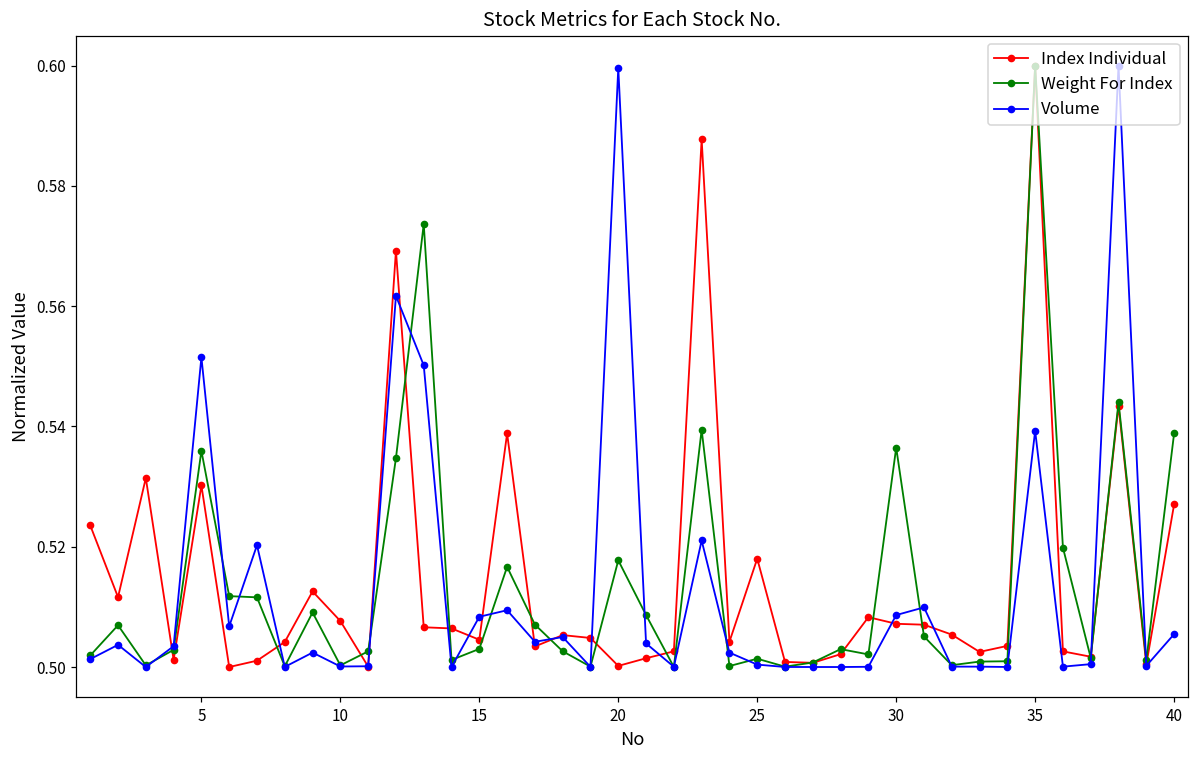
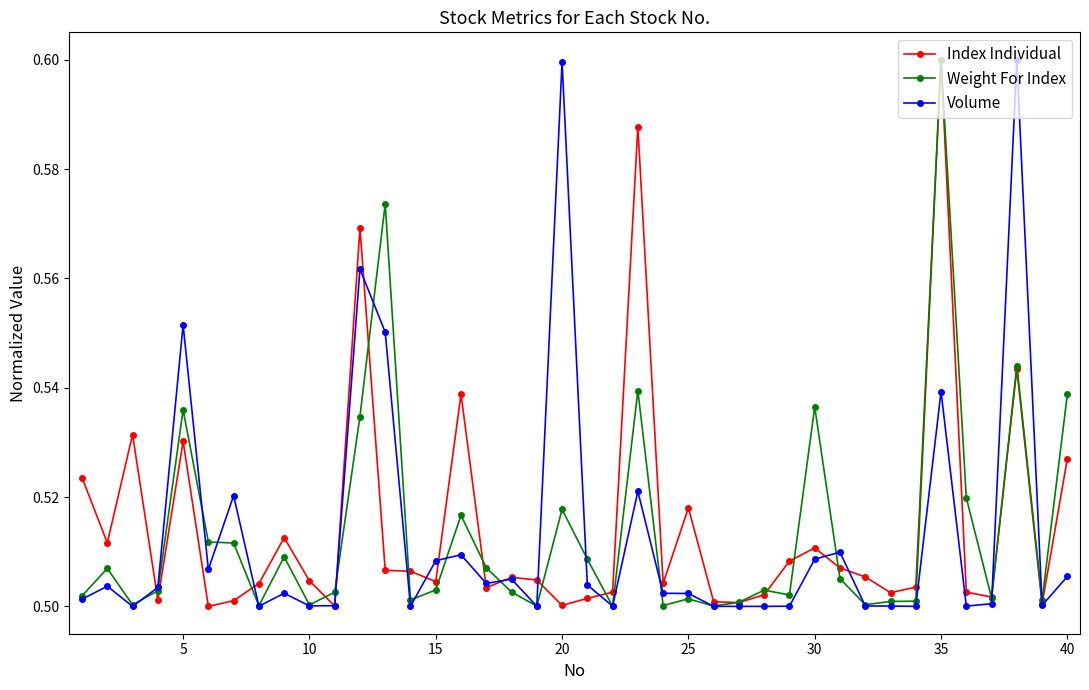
Index Individual, 10: 0.508 -> 0.505
Volume, 25: 0.500 -> 0.502
Index Individual, 30: 0.507 -> 0.511
